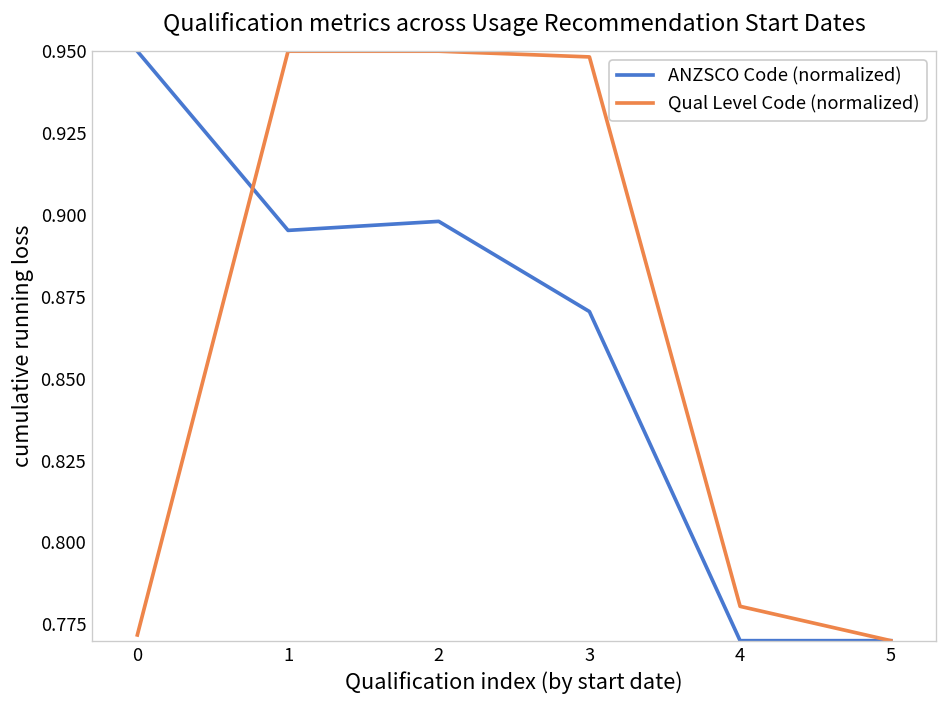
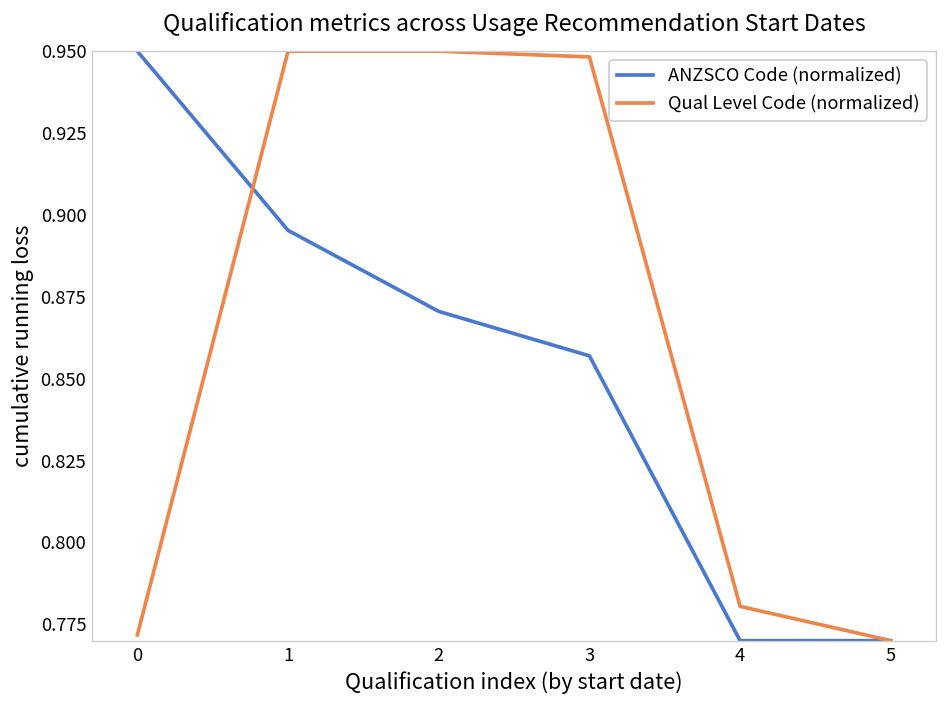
ANZSCO Code (normalized), 2: 0.898 -> 0.871
ANZSCO Code (normalized), 3: 0.870 -> 0.857
